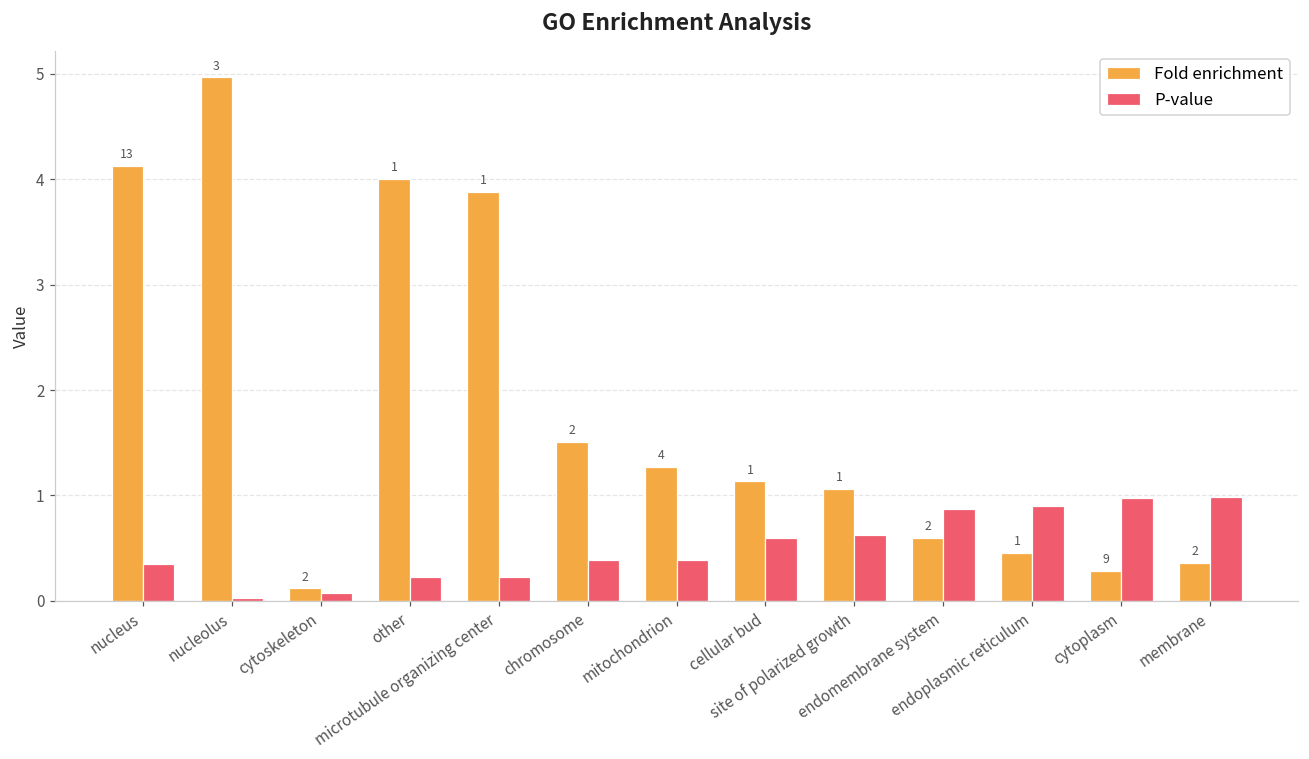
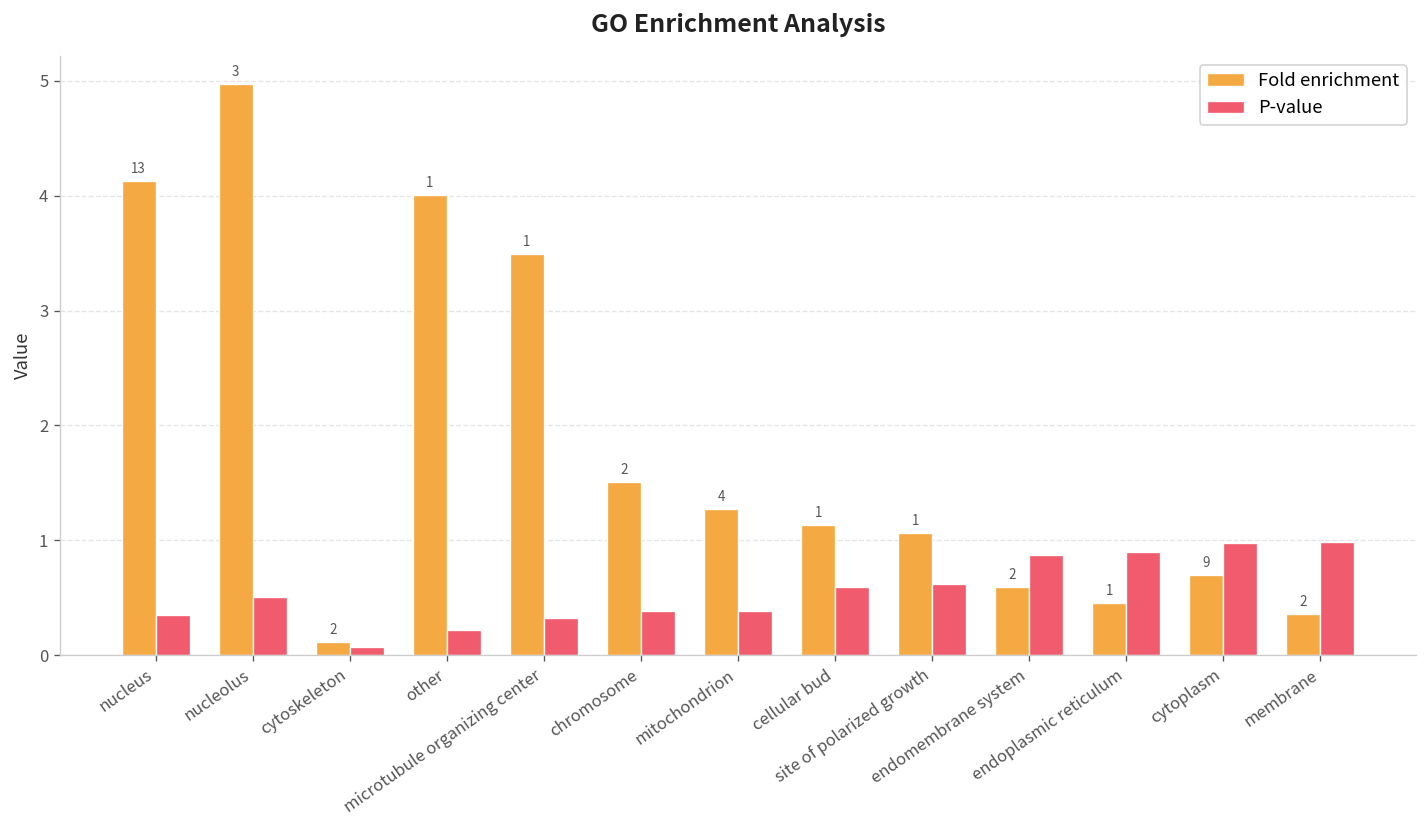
P-value, nucleolus: 0.0 -> 0.5
Fold enrichment, microtubule organizing center: 3.9 -> 3.5
P-value, microtubule organizing center: 0.2 -> 0.3
Fold enrichment, cytoplasm: 0.3 -> 0.7
